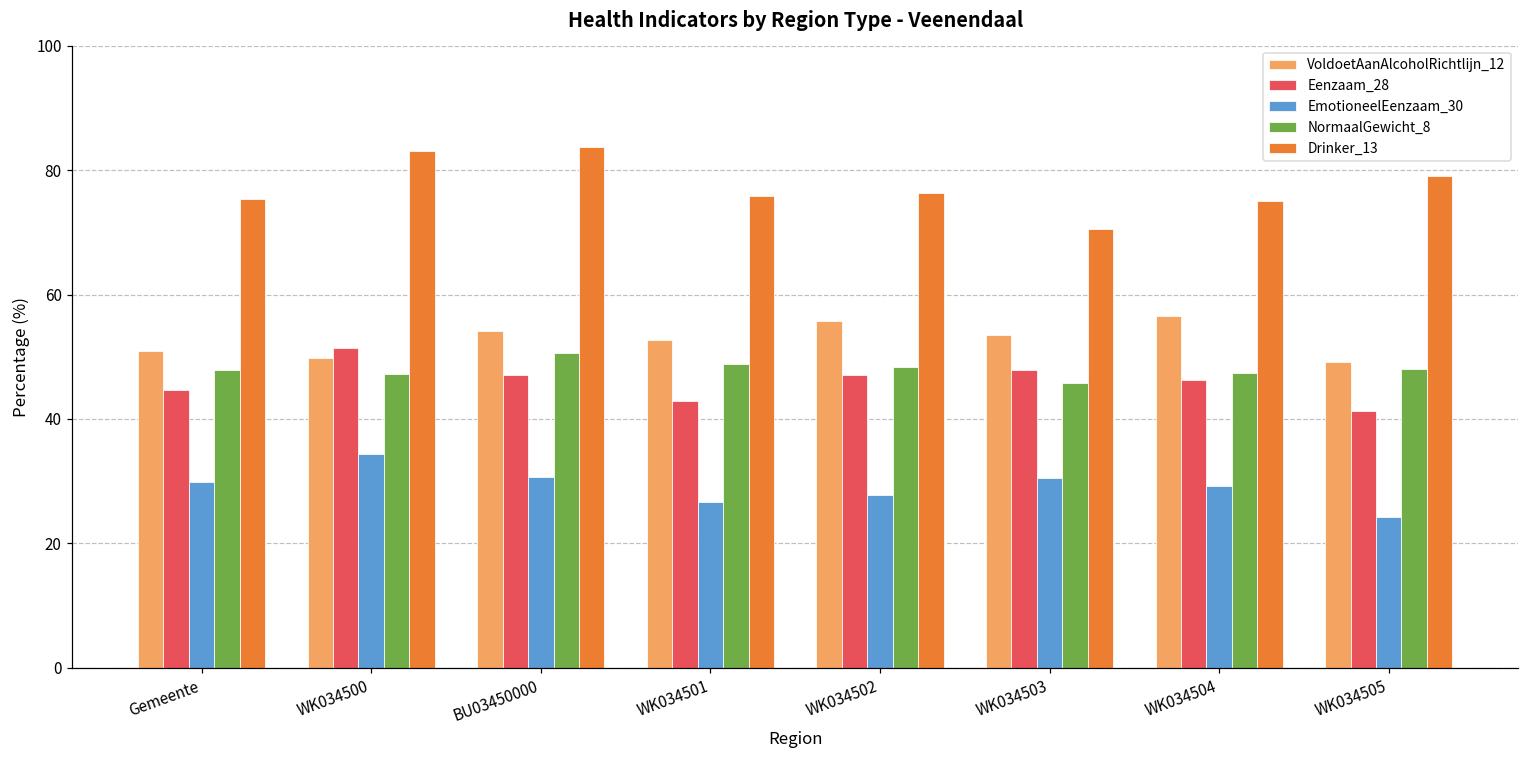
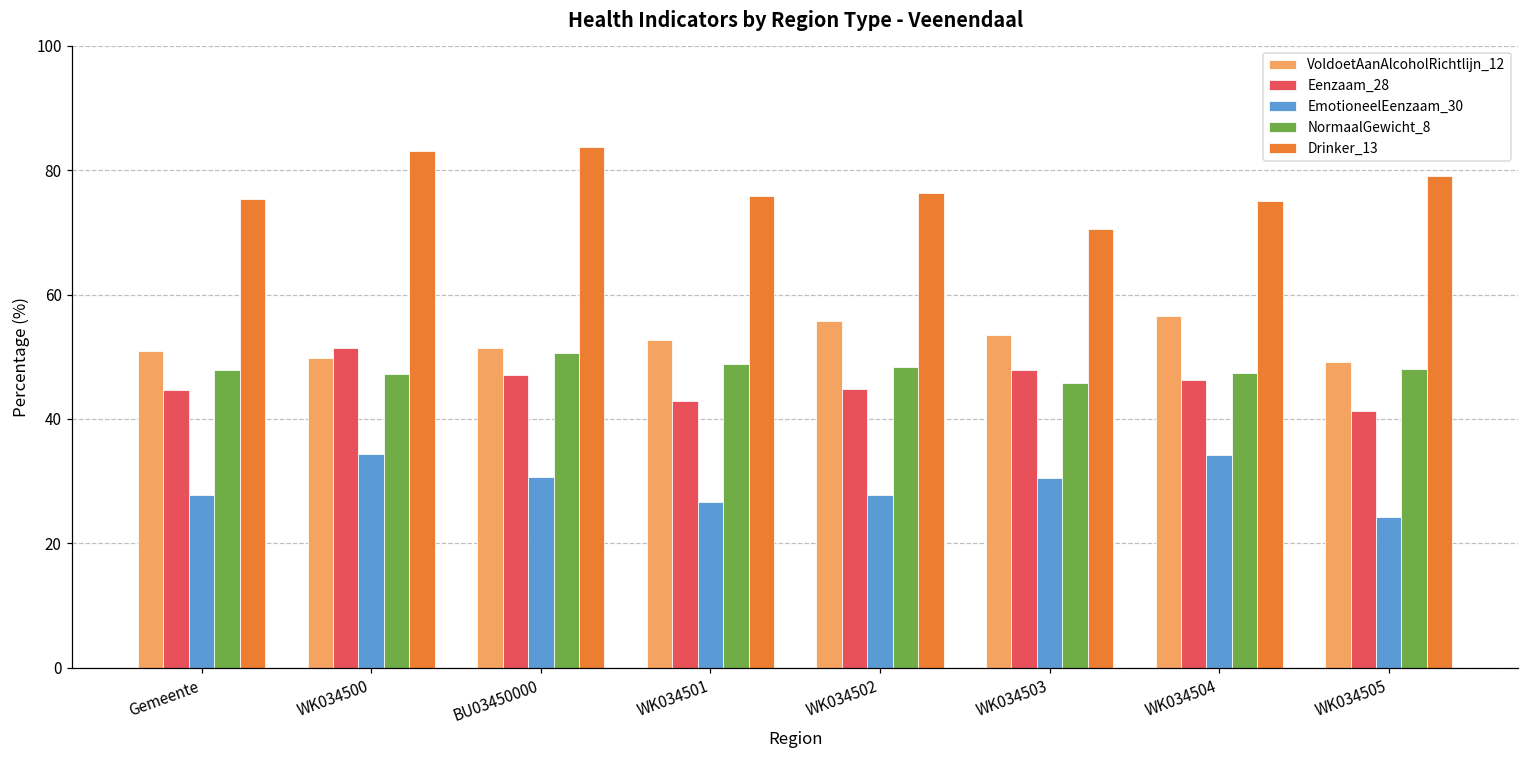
EmotioneelEenzaam_30, Gemeente: 30 -> 28
VoldoetAanAlcoholRichtlijn_12, BU03450000: 54 -> 51
Eenzaam_28, WK034502: 47 -> 45
EmotioneelEenzaam_30, WK034504: 29 -> 34
